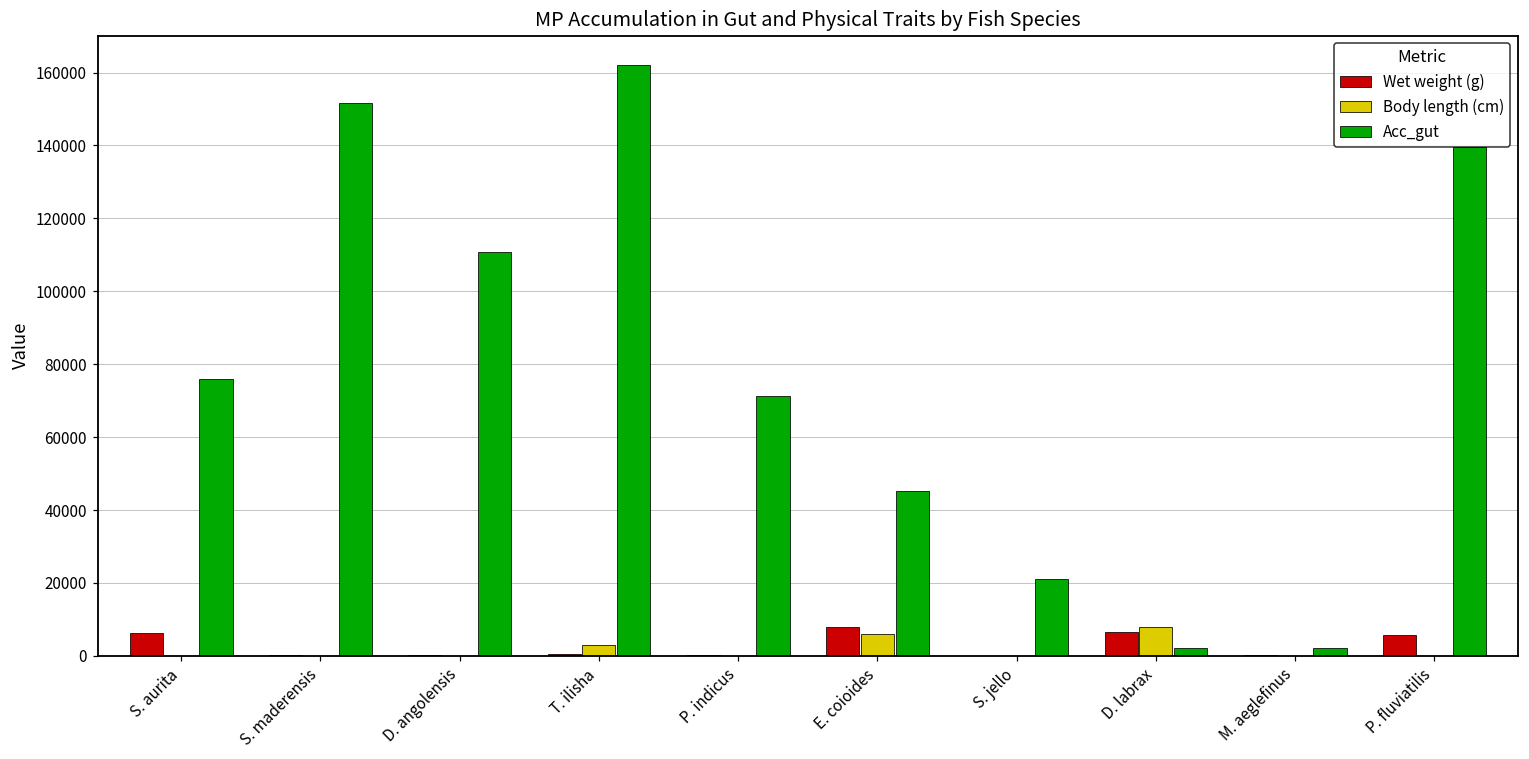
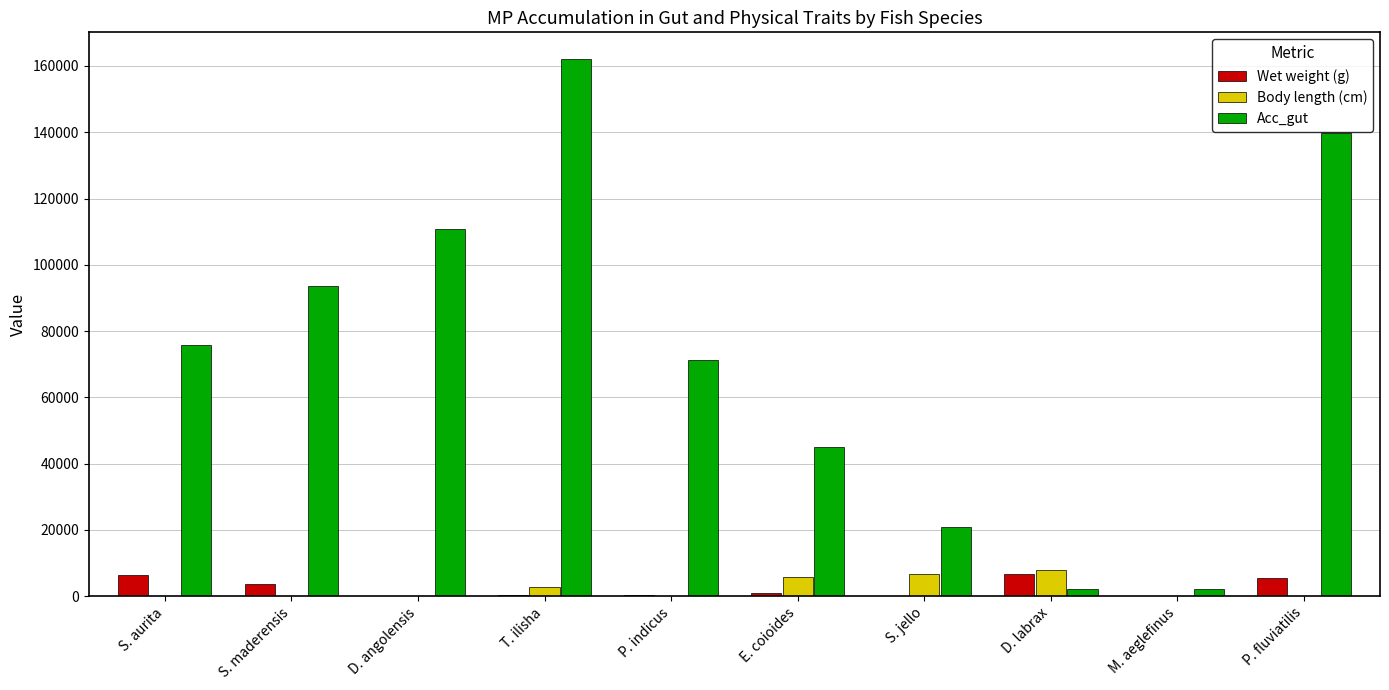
Wet weight (g), S. maderensis: 0 -> 4000
Acc_gut, S. maderensis: 152000 -> 94000
Wet weight (g), E. coioides: 8000 -> 1000
Body length (cm), S. jello: 0 -> 7000
